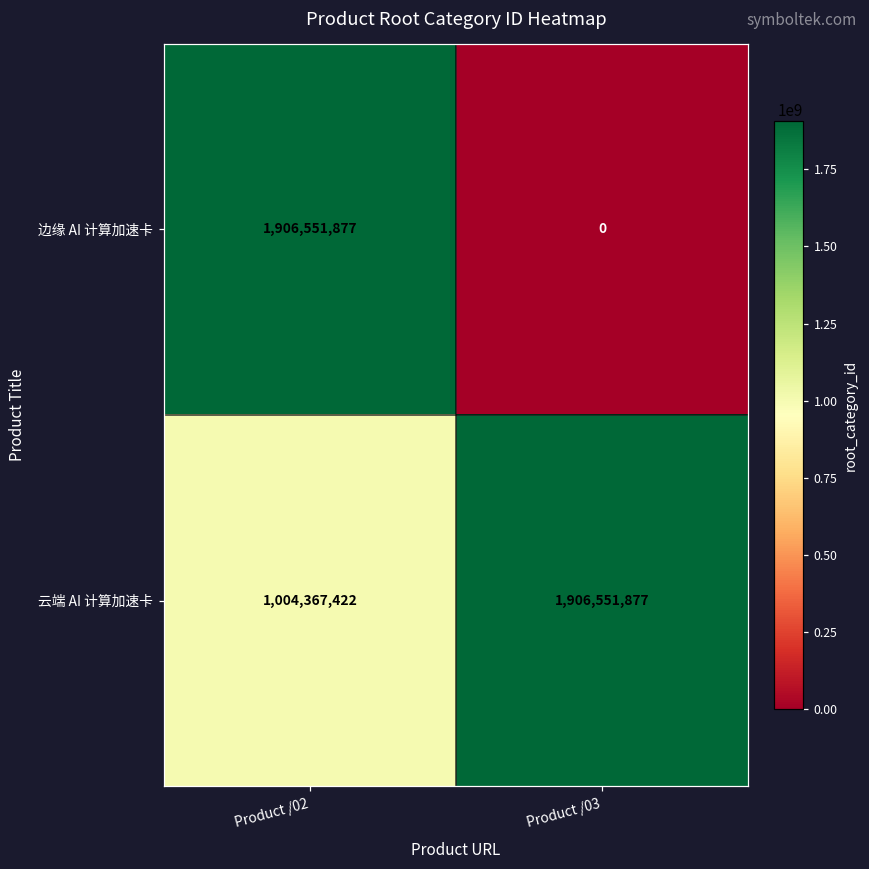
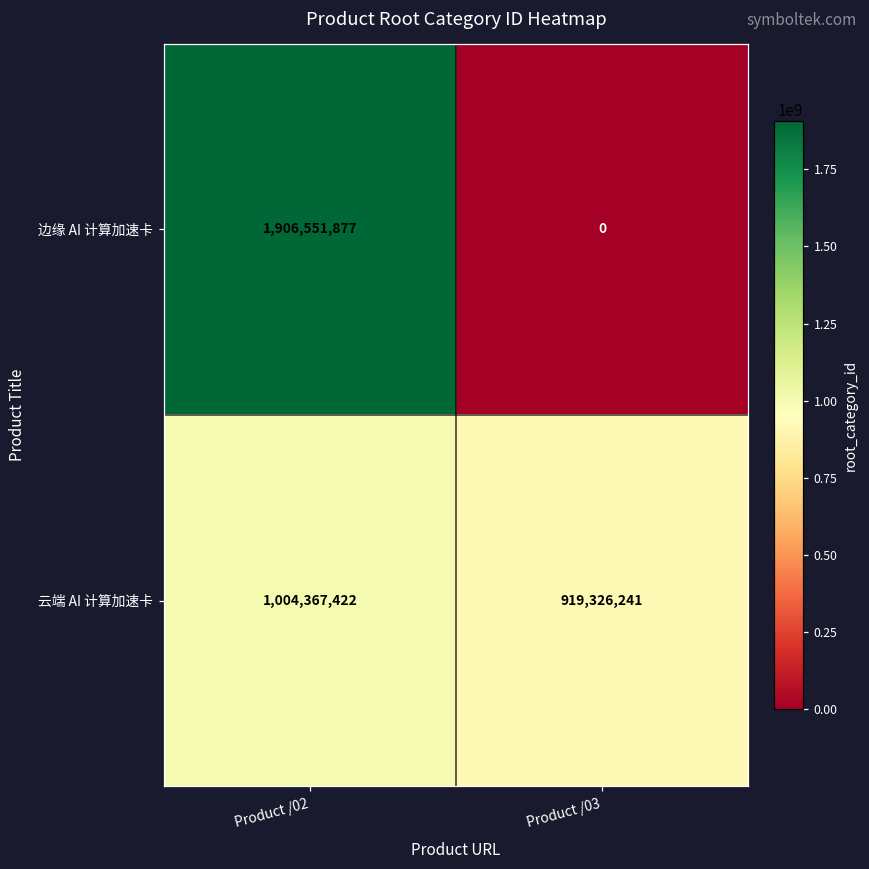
云端 AI 计算加速卡, Product /03: 1,906,551,877 -> 919,326,241
